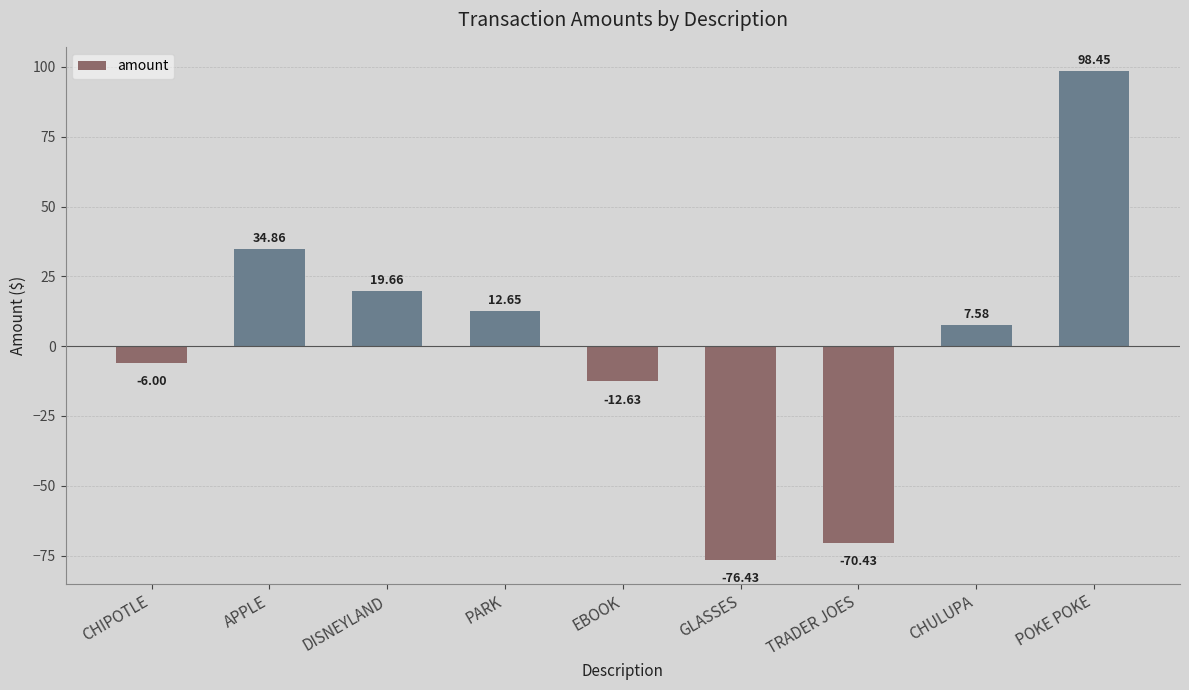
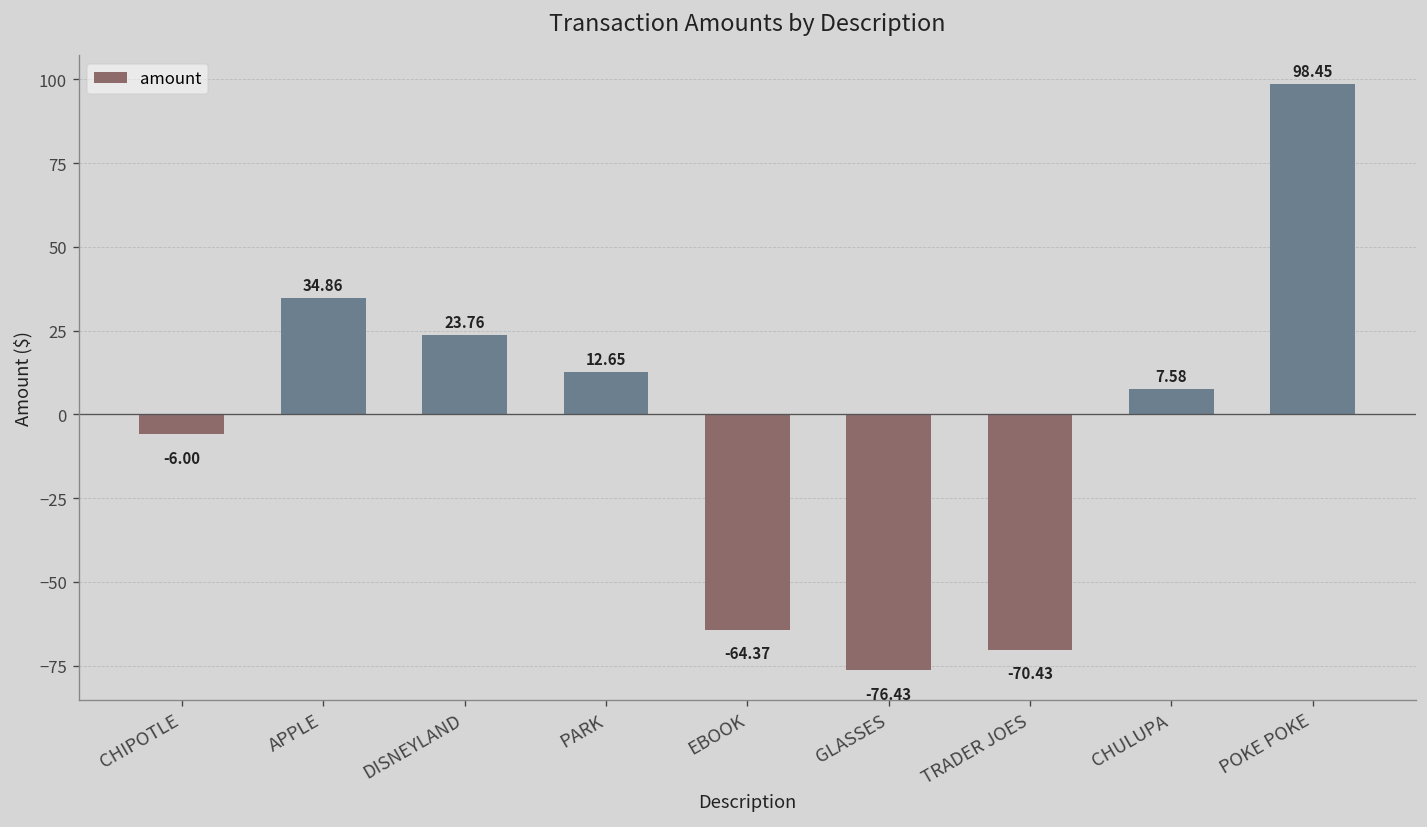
DISNEYLAND: 19.66 -> 23.76
EBOOK: -12.63 -> -64.37
